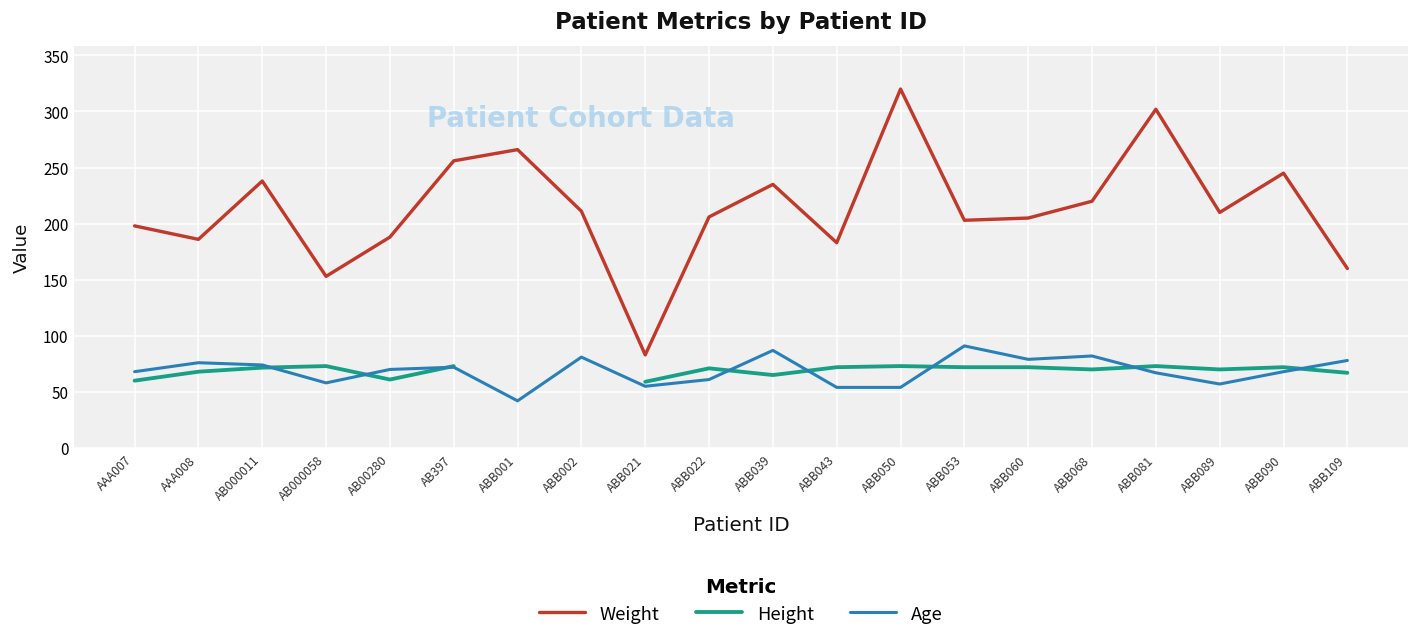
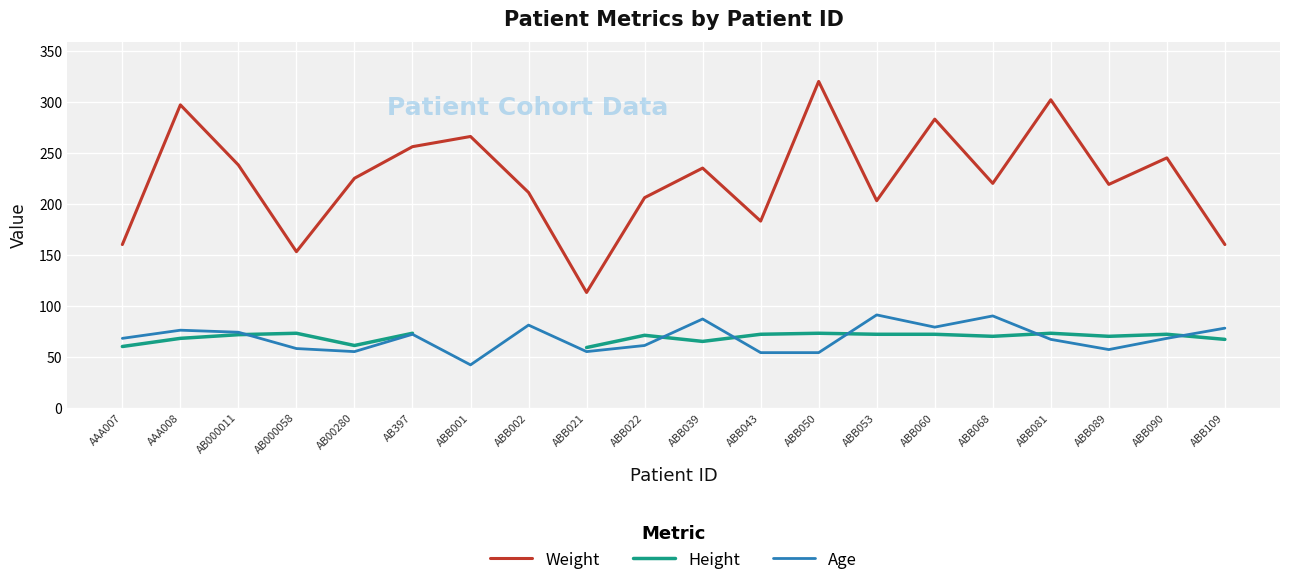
Weight, AAA007: 198 -> 160
Weight, AAA008: 186 -> 297
Weight, AB00280: 188 -> 225
Age, AB00280: 70 -> 55
Weight, ABB021: 83 -> 113
Weight, ABB060: 205 -> 283
Age, ABB068: 82 -> 90
Weight, ABB089: 210 -> 219
